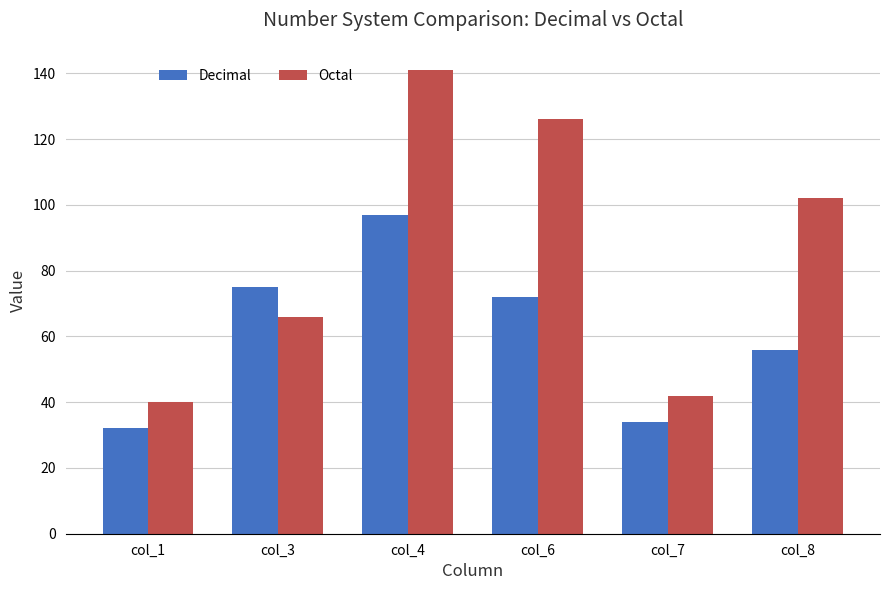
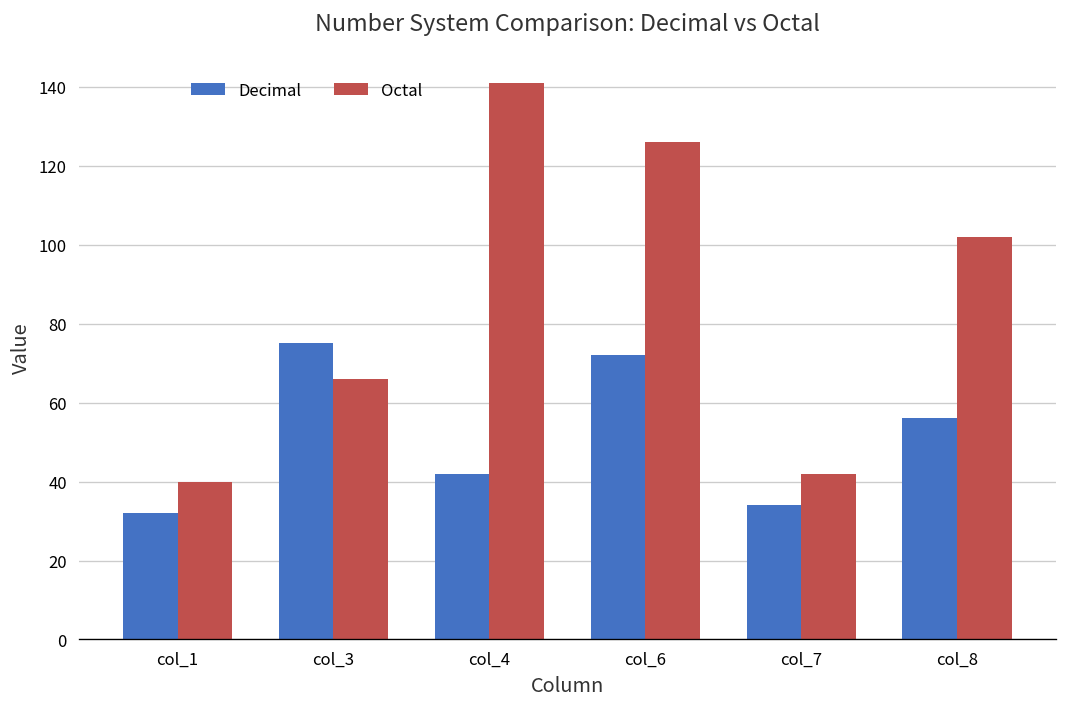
Decimal, col_4: 97 -> 42
